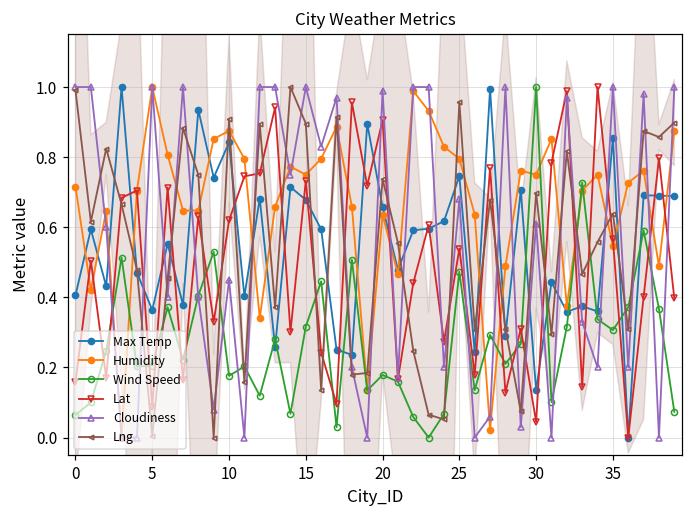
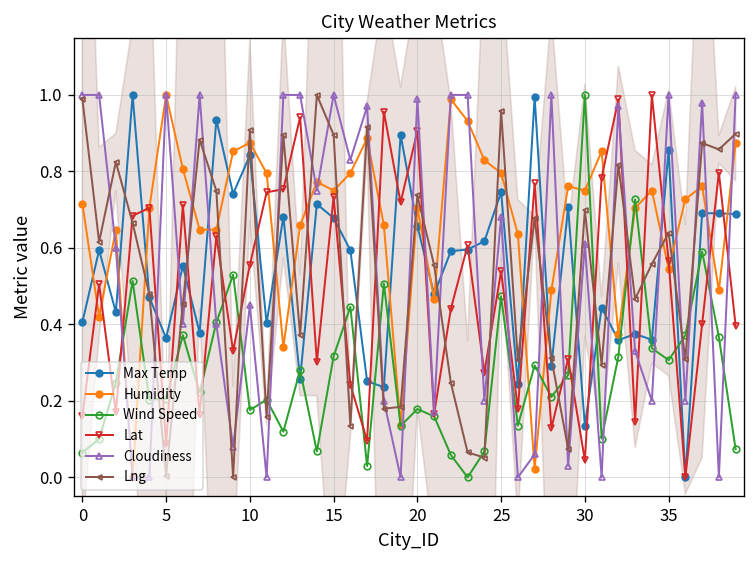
Lat, 10: 0.62 -> 0.56
Humidity, 20: 0.64 -> 0.70
